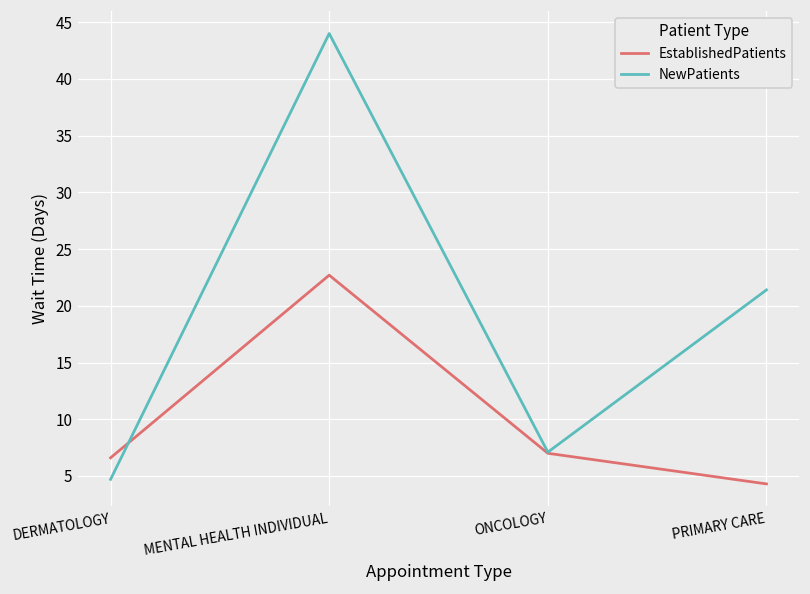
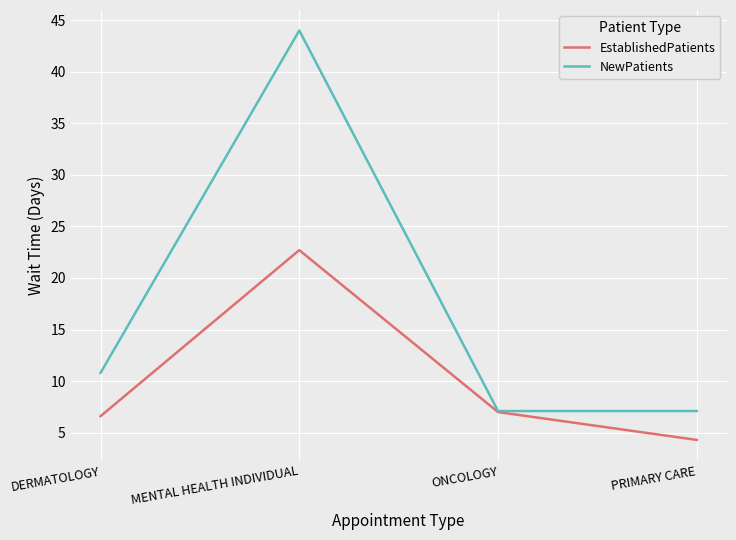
NewPatients, DERMATOLOGY: 4.7 -> 10.8
NewPatients, PRIMARY CARE: 21.4 -> 7.1
